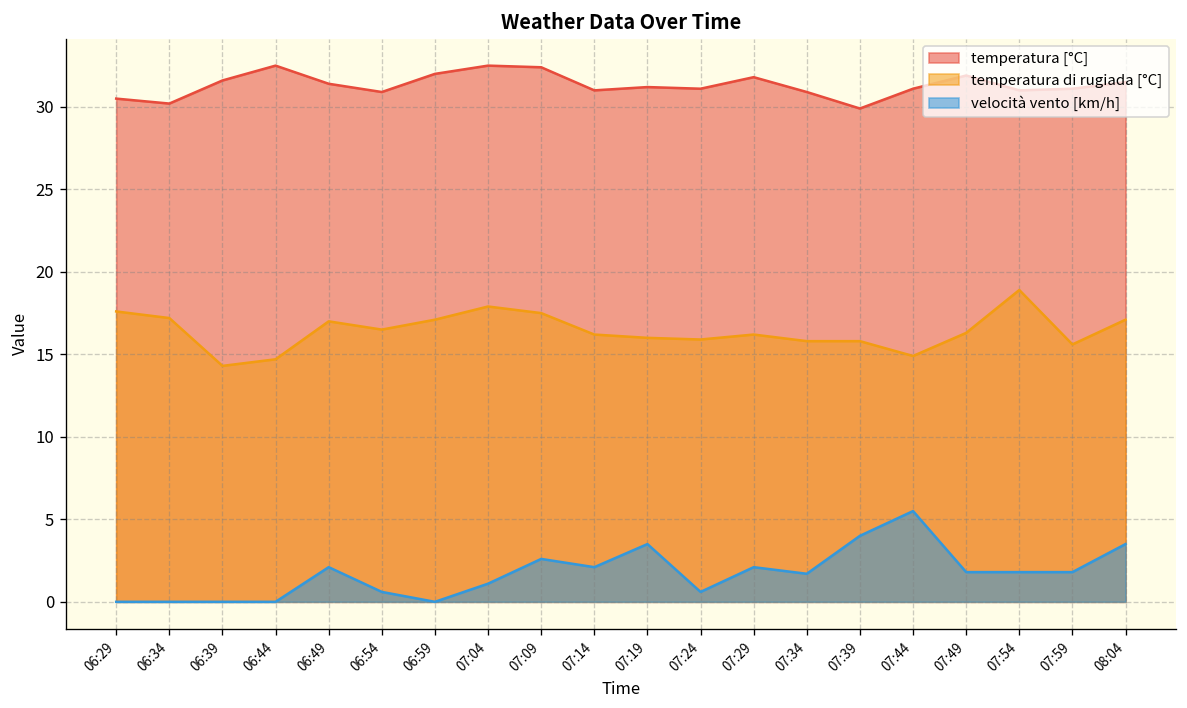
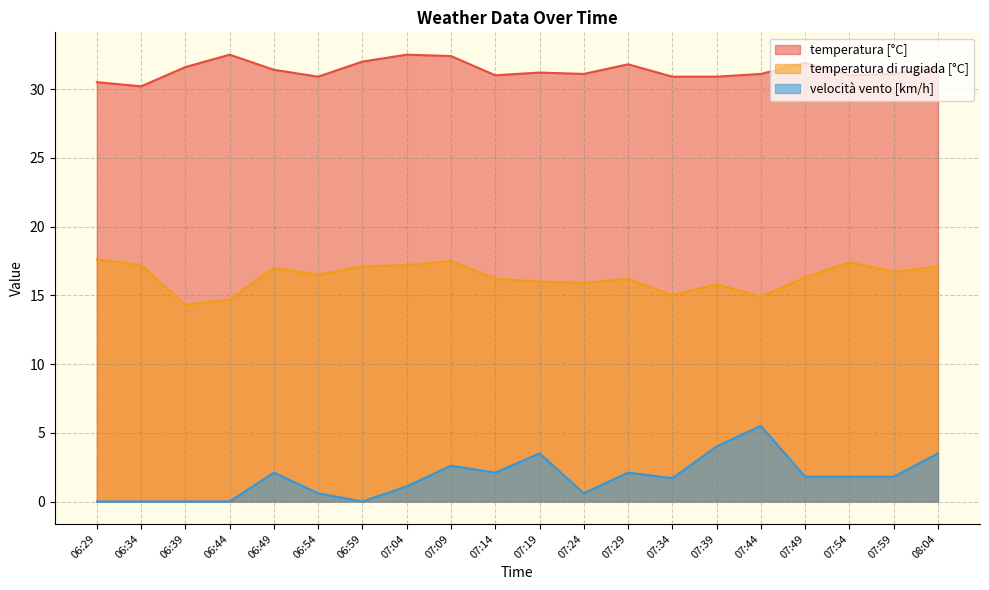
temperatura di rugiada [°C], 07:04: 17.9 -> 17.2
temperatura di rugiada [°C], 07:34: 15.8 -> 15.0
temperatura [°C], 07:39: 29.9 -> 30.9
temperatura di rugiada [°C], 07:54: 18.9 -> 17.4
temperatura di rugiada [°C], 07:59: 15.6 -> 16.7
